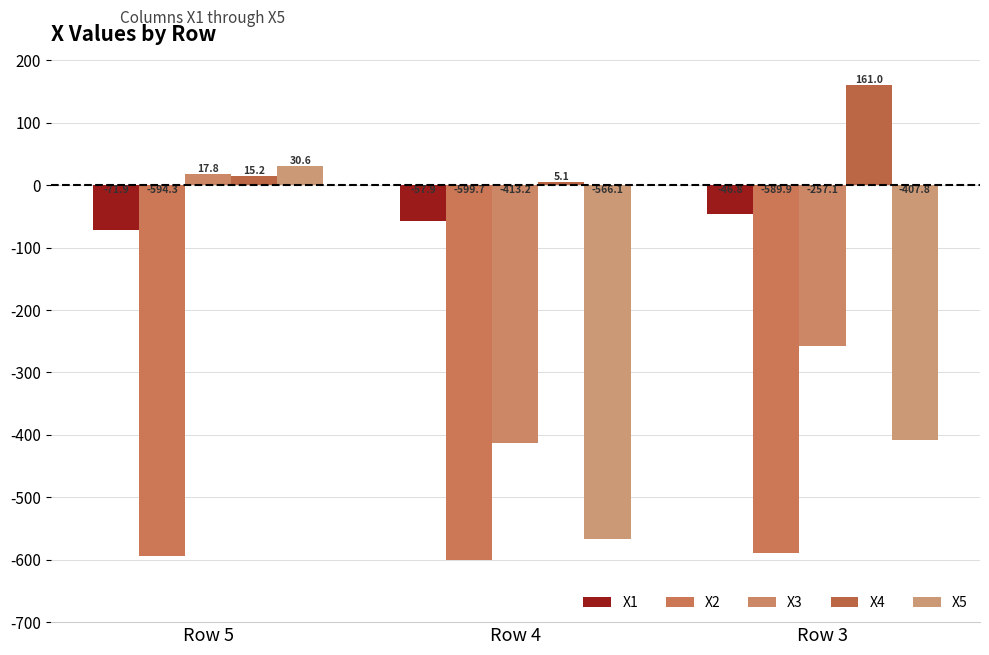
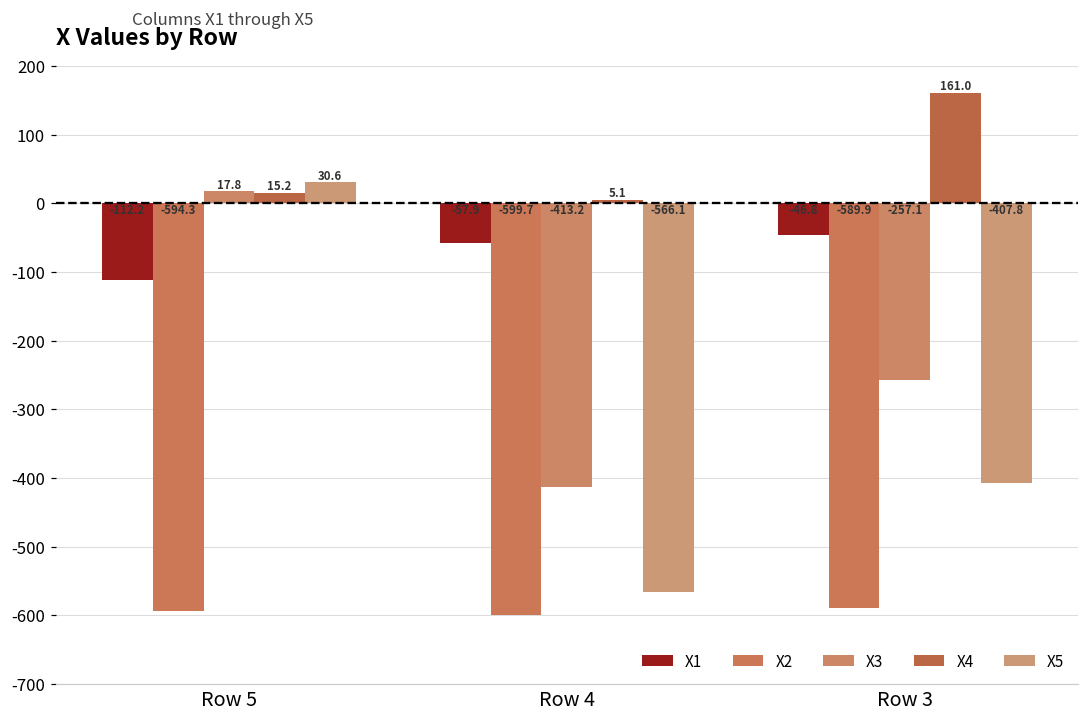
X1, Row 5: -71.9 -> -112.2
